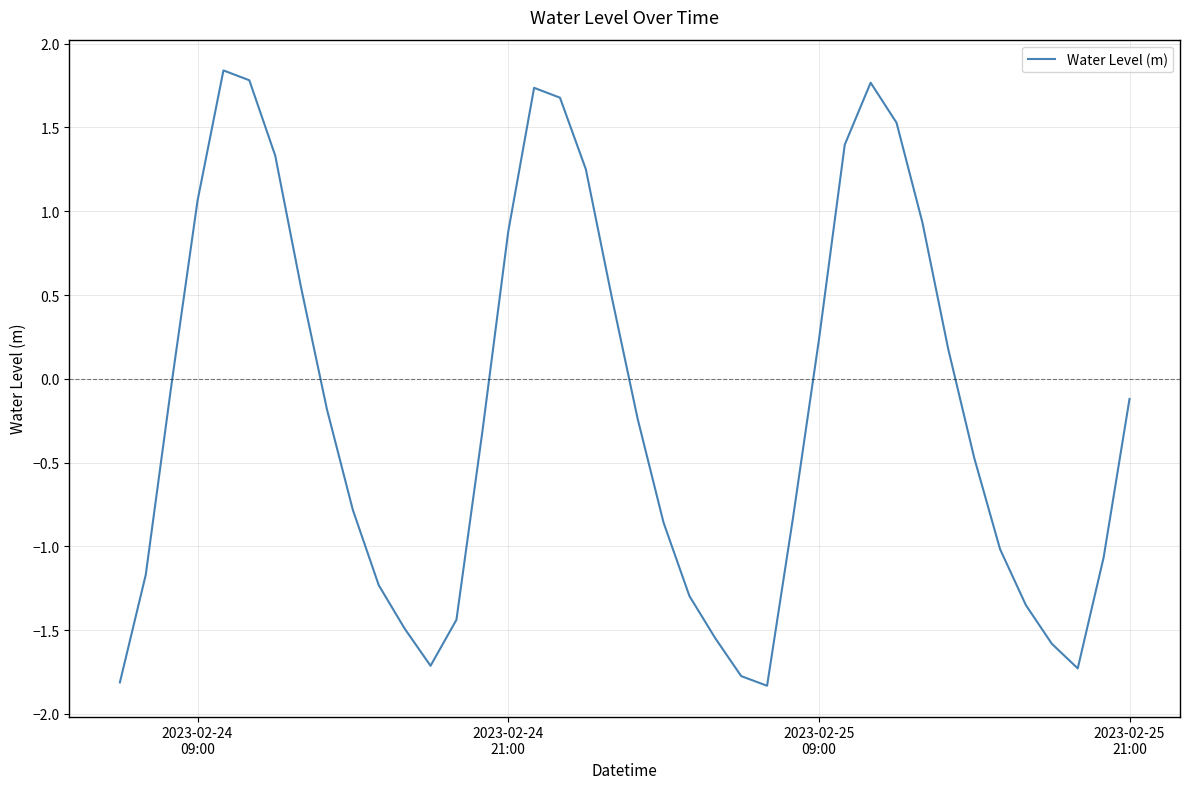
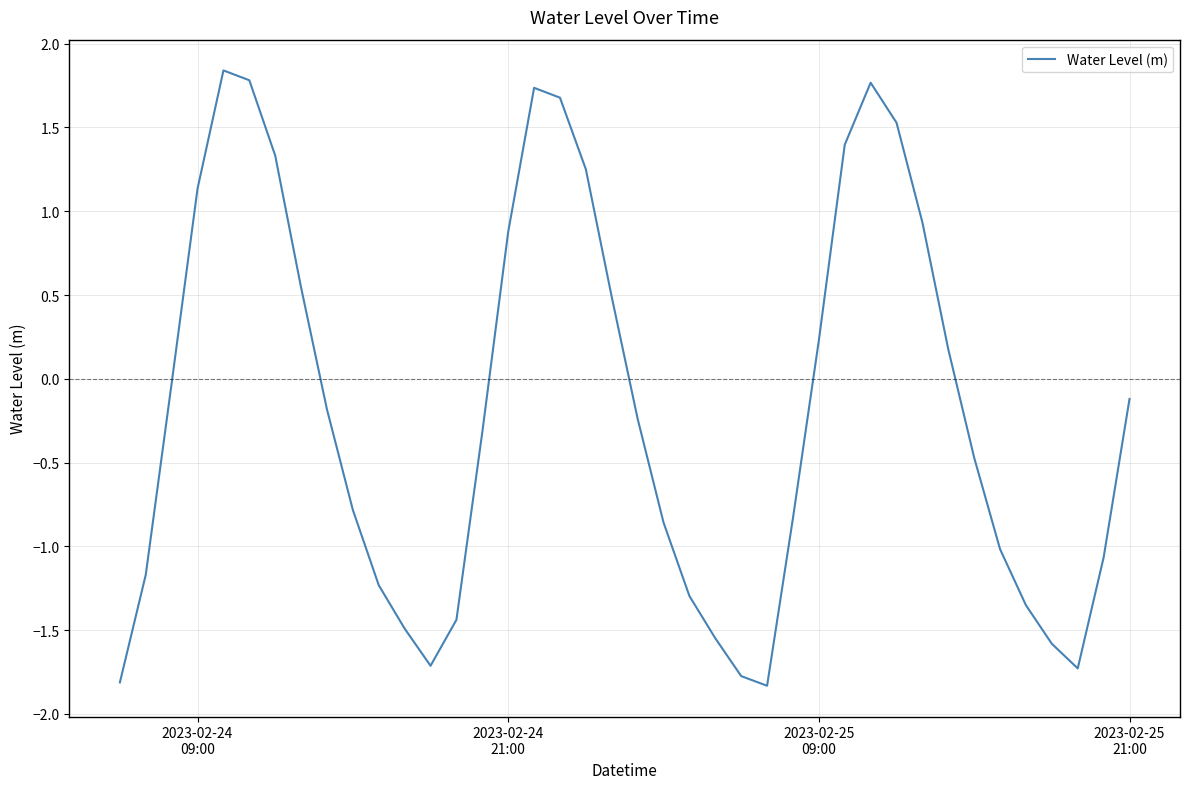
2023-02-24 09:00: 1.06 -> 1.14
